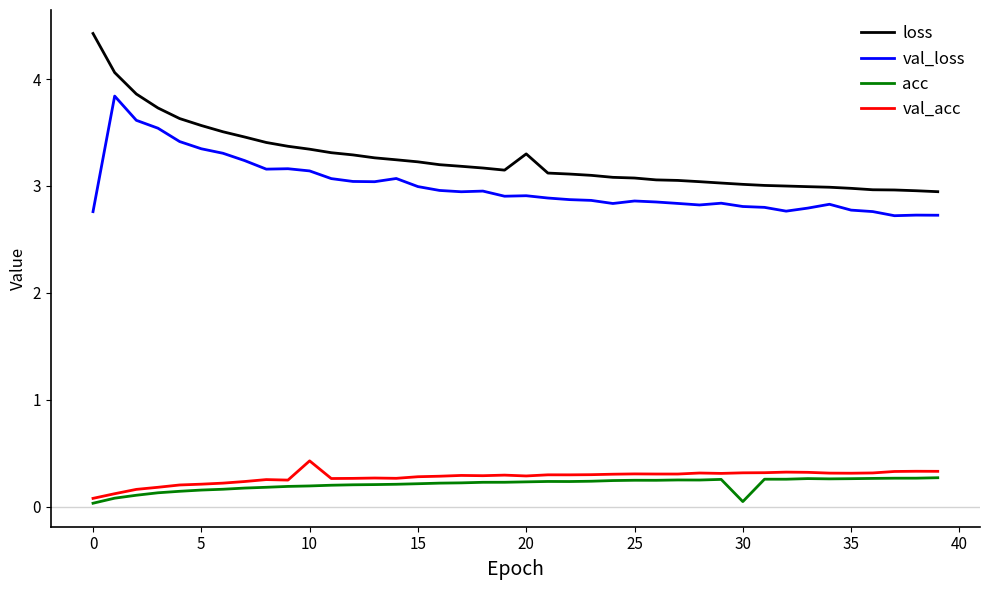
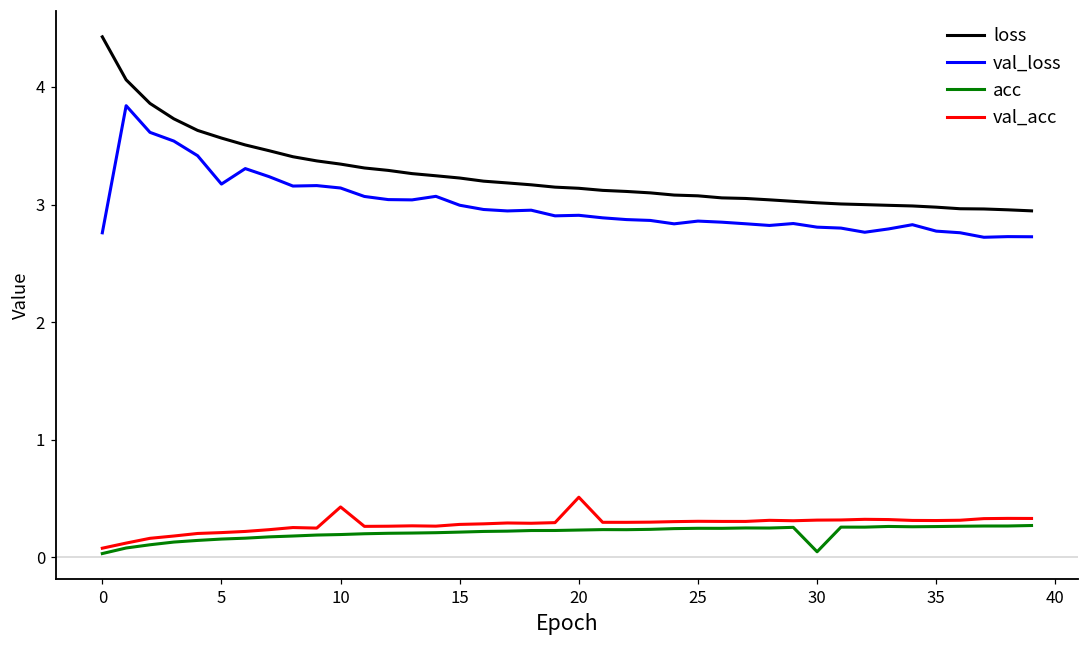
val_loss, 5: 3.35 -> 3.17
loss, 20: 3.30 -> 3.14
val_acc, 20: 0.29 -> 0.51
